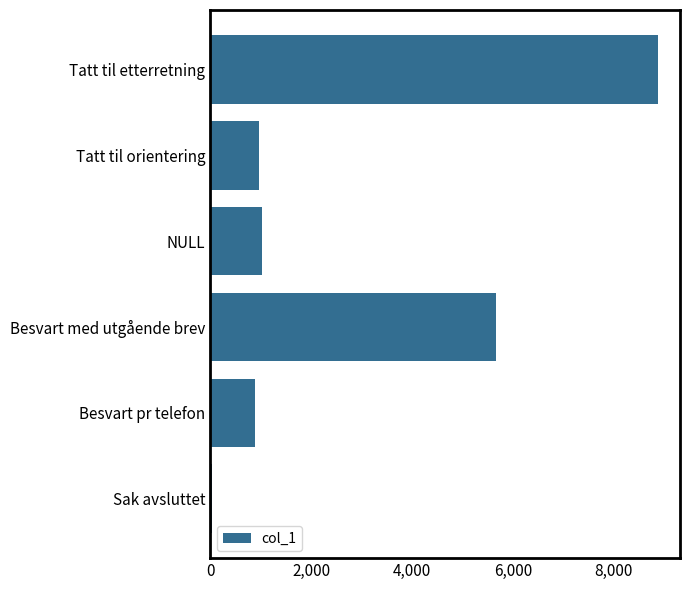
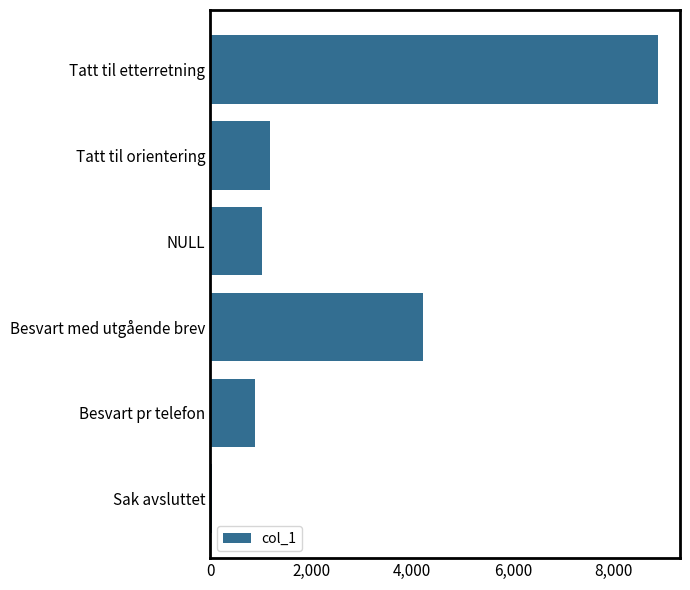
Tatt til orientering: 1,000 -> 1,200
Besvart med utgående brev: 5,700 -> 4,200
